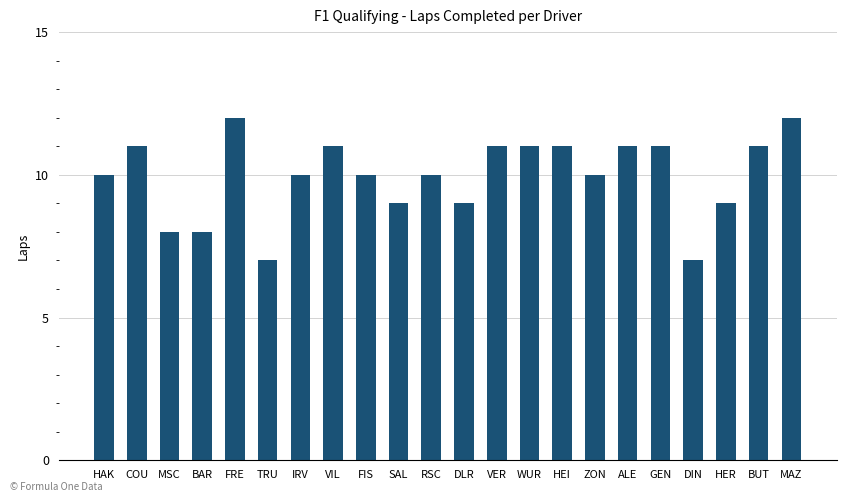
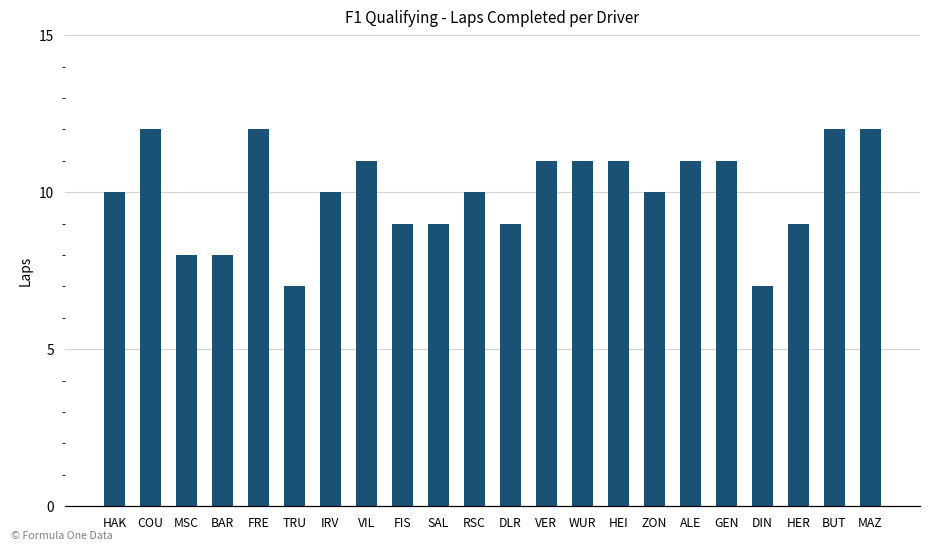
COU: 11 -> 12
FIS: 10 -> 9
BUT: 11 -> 12
